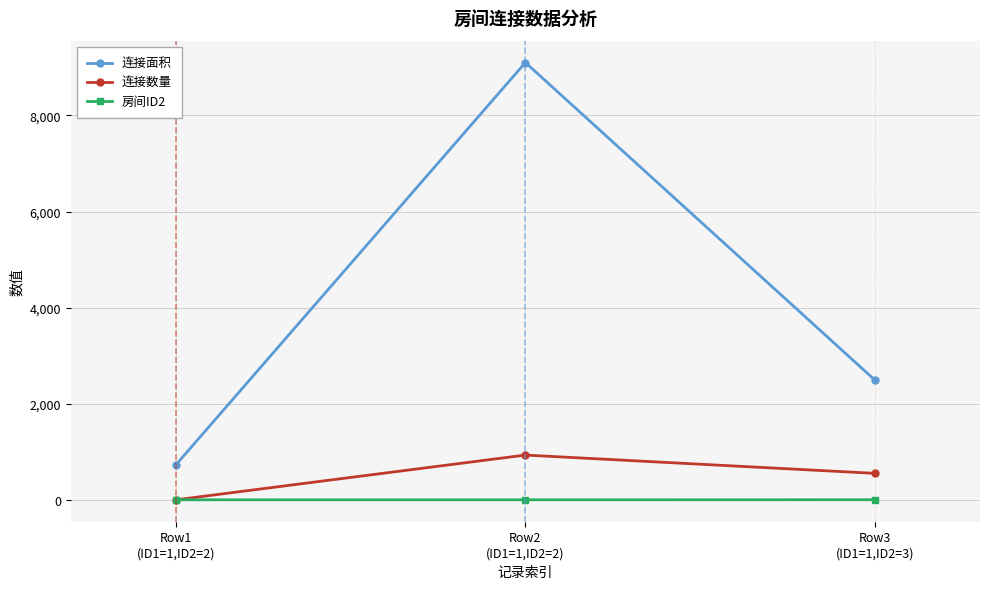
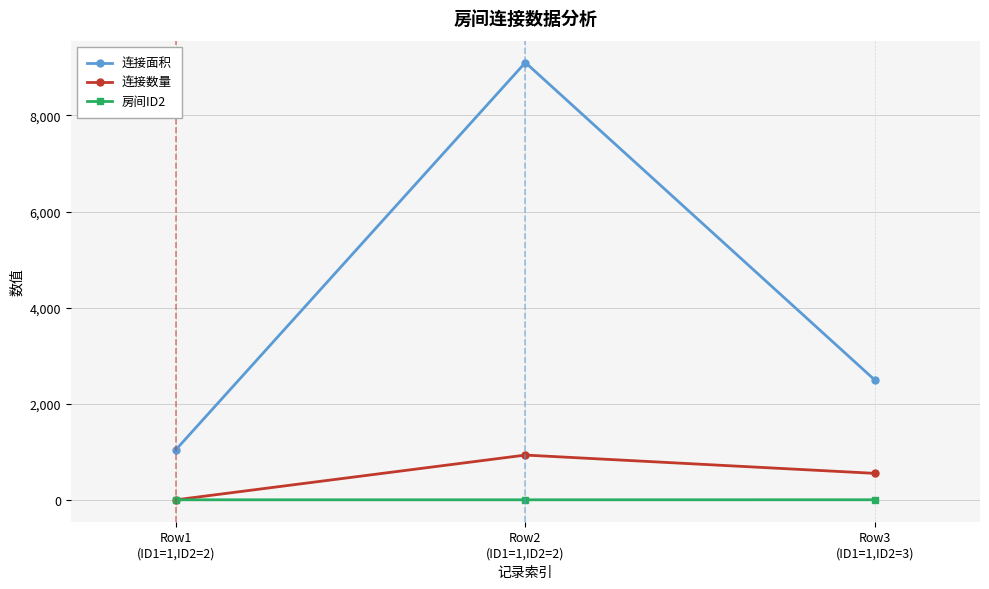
连接面积, Row1 (ID1=1,ID2=2): 700 -> 1,000
